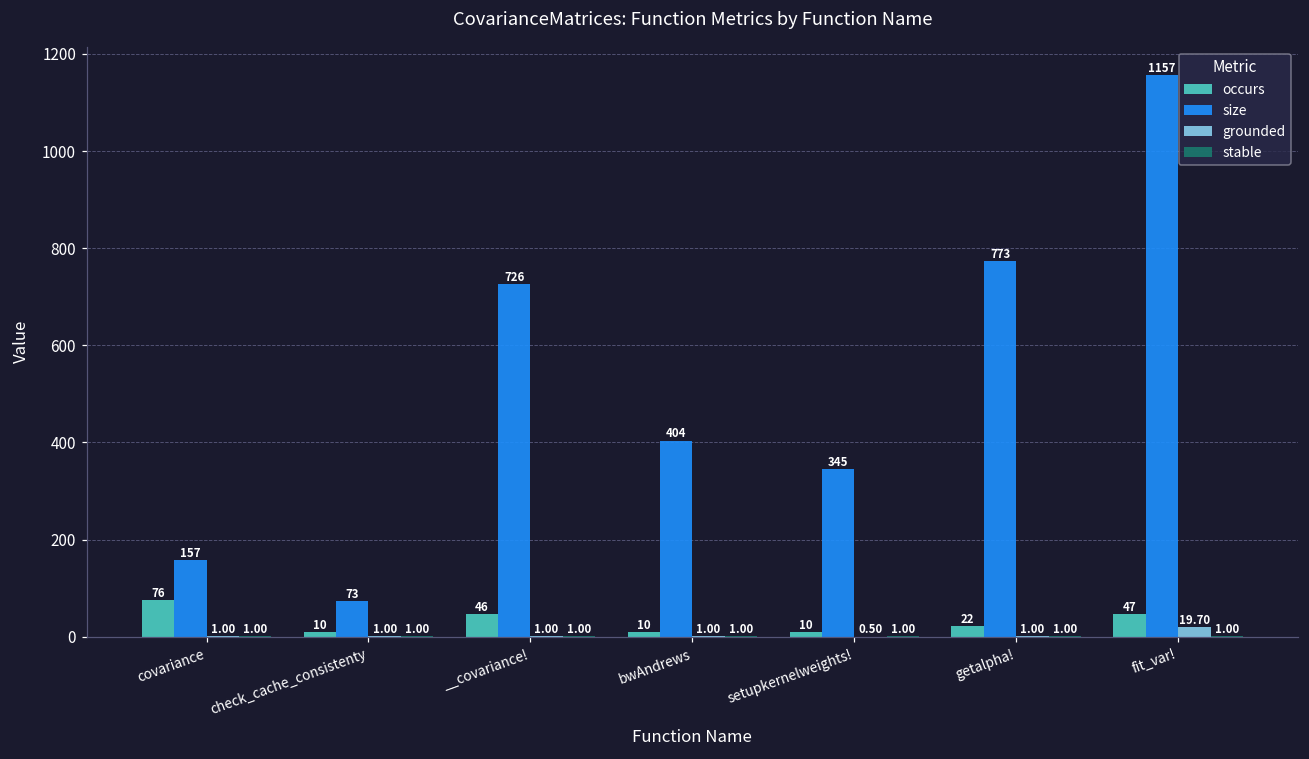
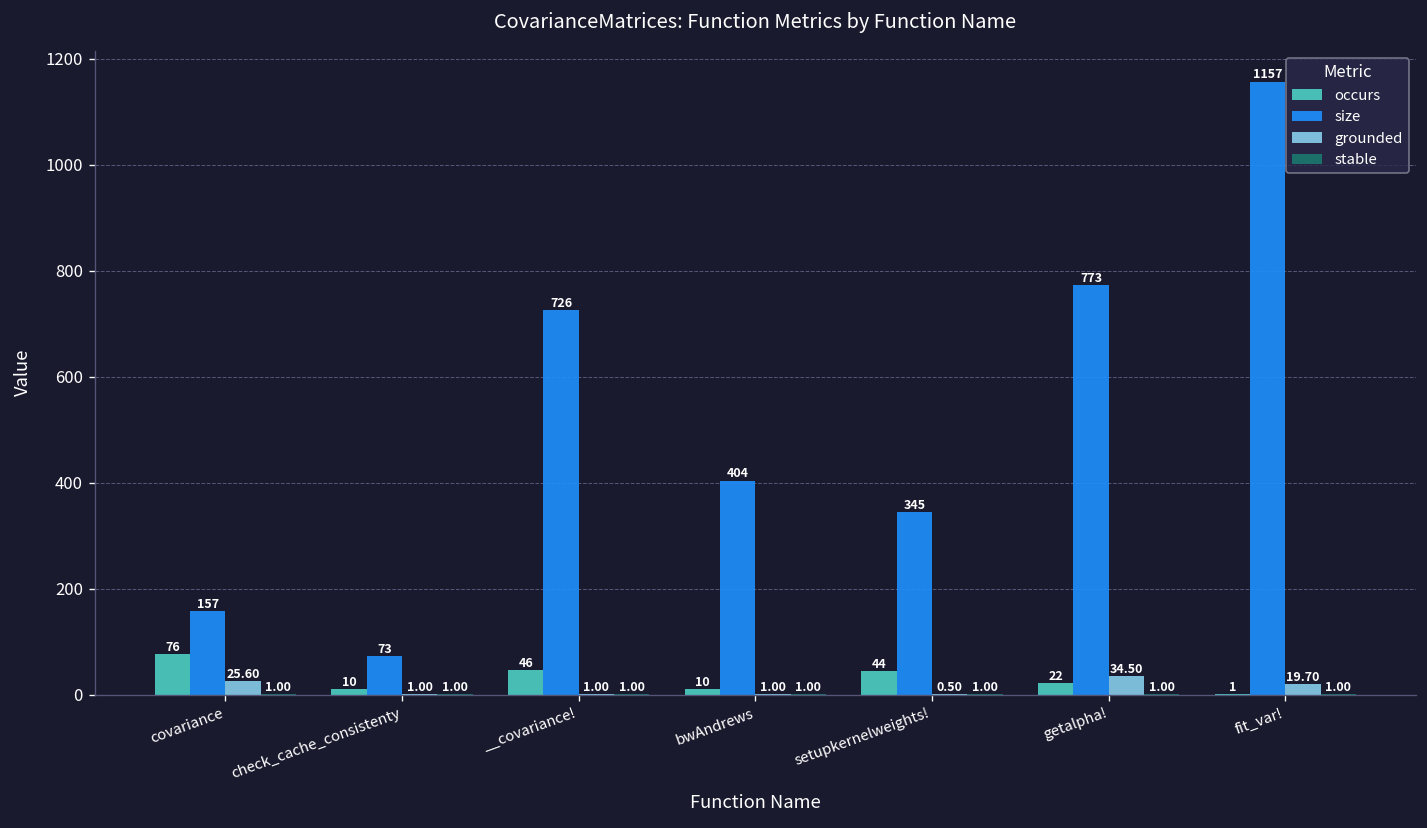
grounded, covariance: 1.00 -> 25.60
occurs, setupkernelweights!: 10 -> 44
grounded, getalpha!: 1.00 -> 34.50
occurs, fit_var!: 47 -> 1
